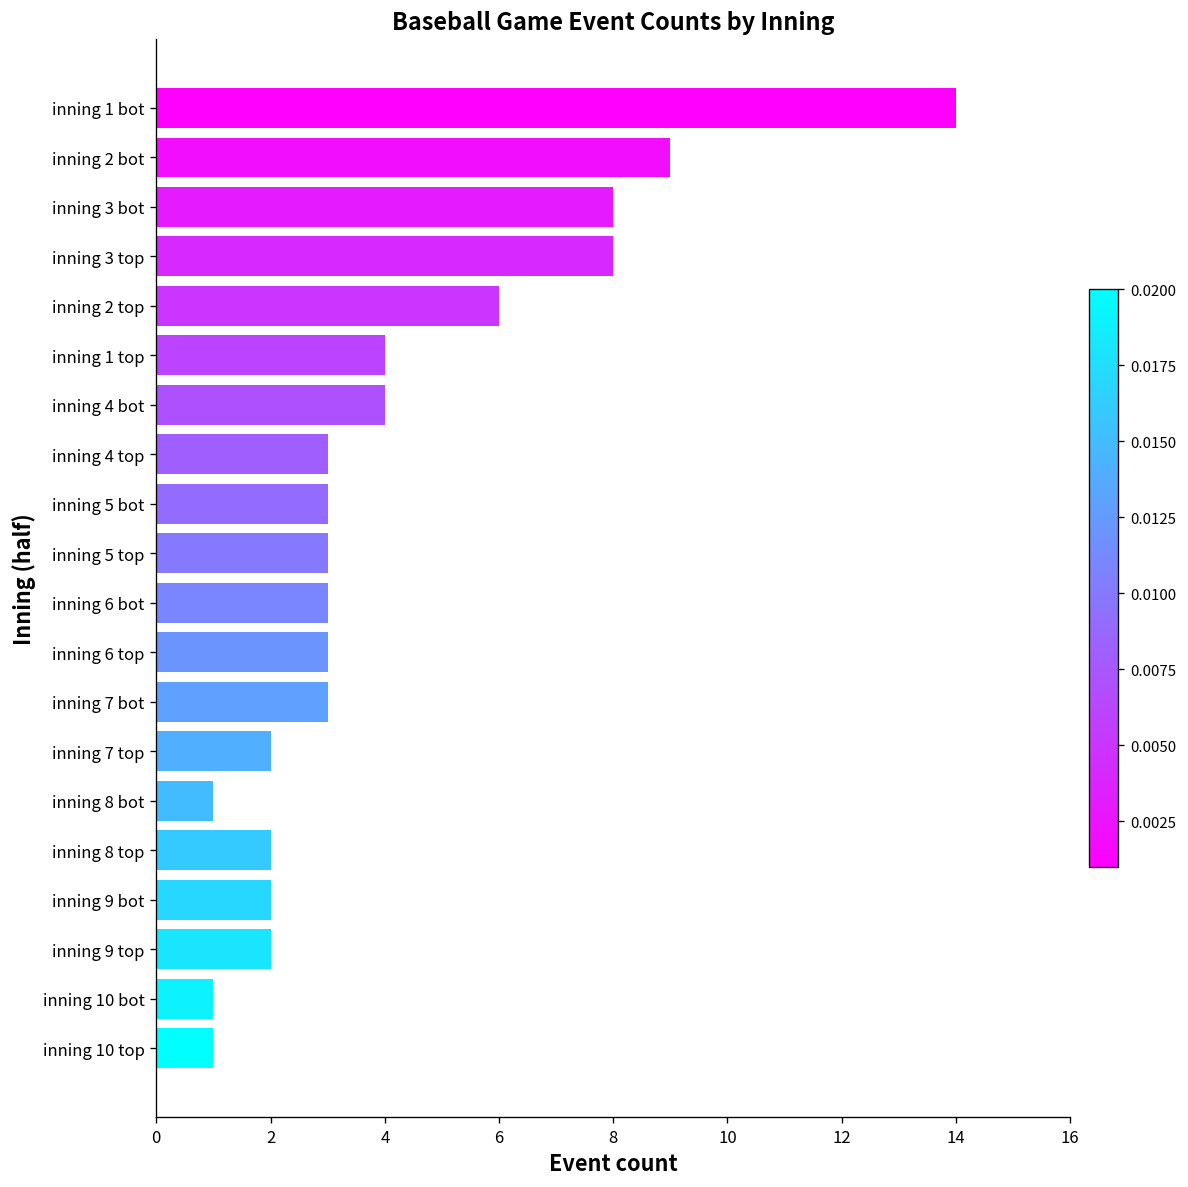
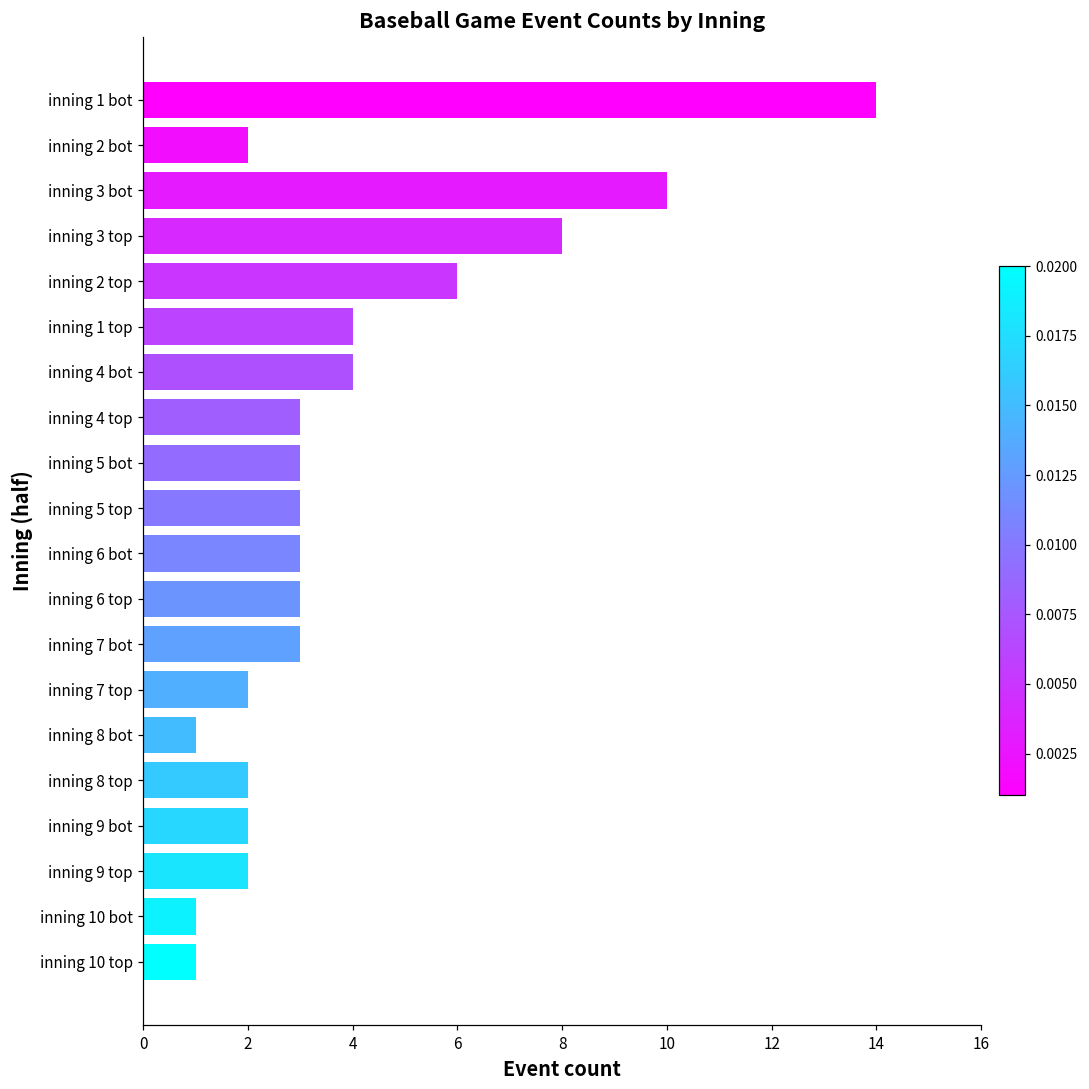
inning 2 bot: 9 -> 2
inning 3 bot: 8 -> 10
